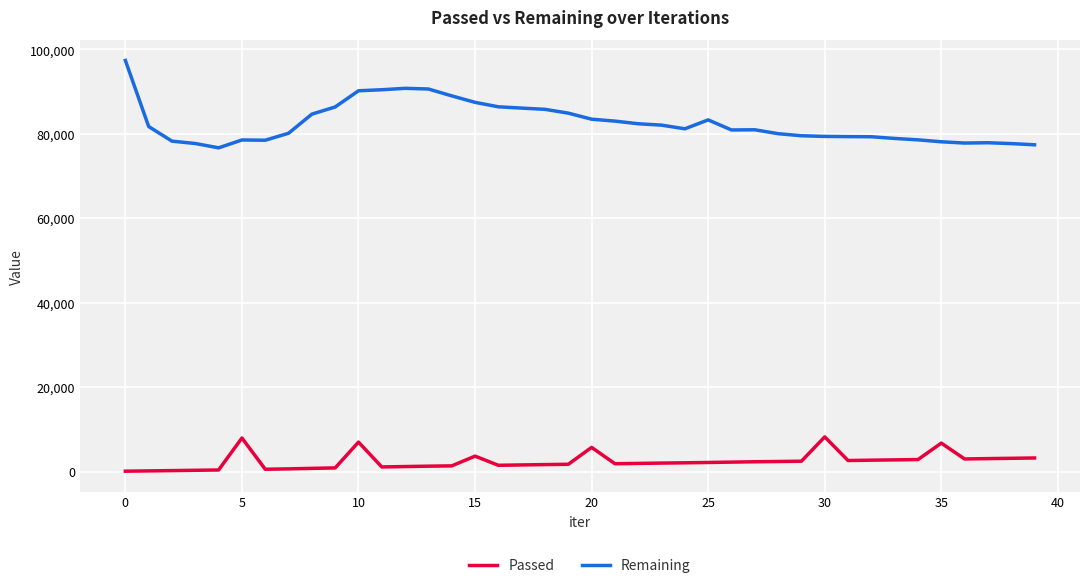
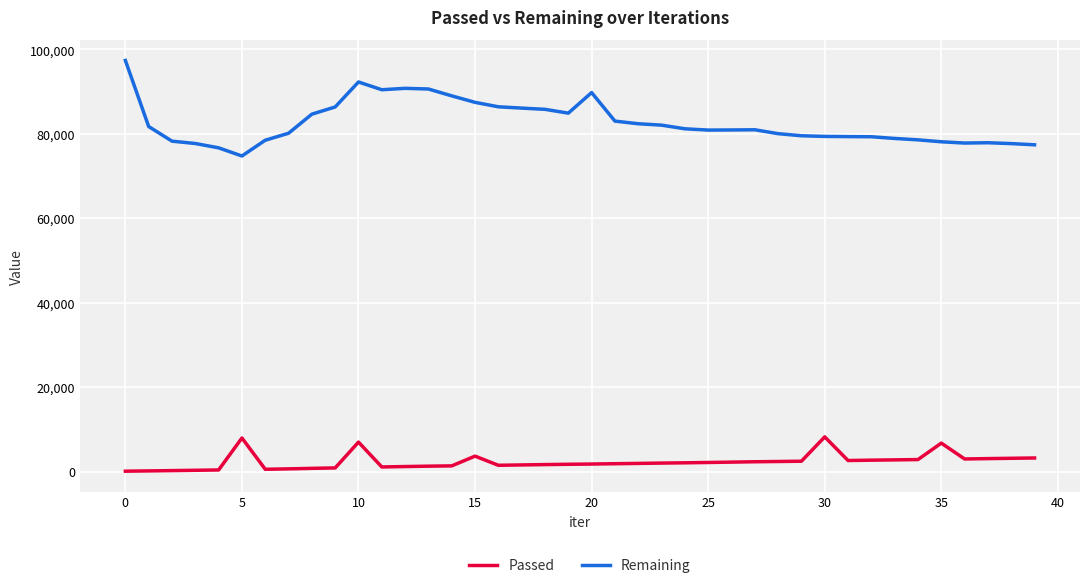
Remaining, 5: 79,000 -> 75,000
Remaining, 10: 90,000 -> 92,000
Passed, 20: 6,000 -> 2,000
Remaining, 20: 83,000 -> 90,000
Remaining, 25: 83,000 -> 81,000
